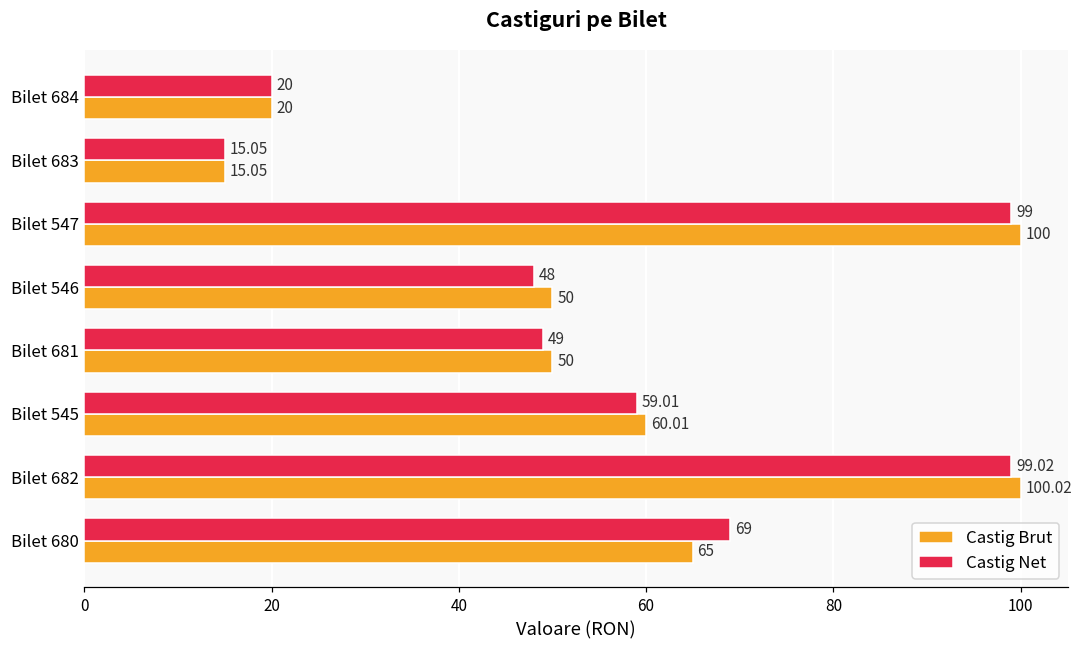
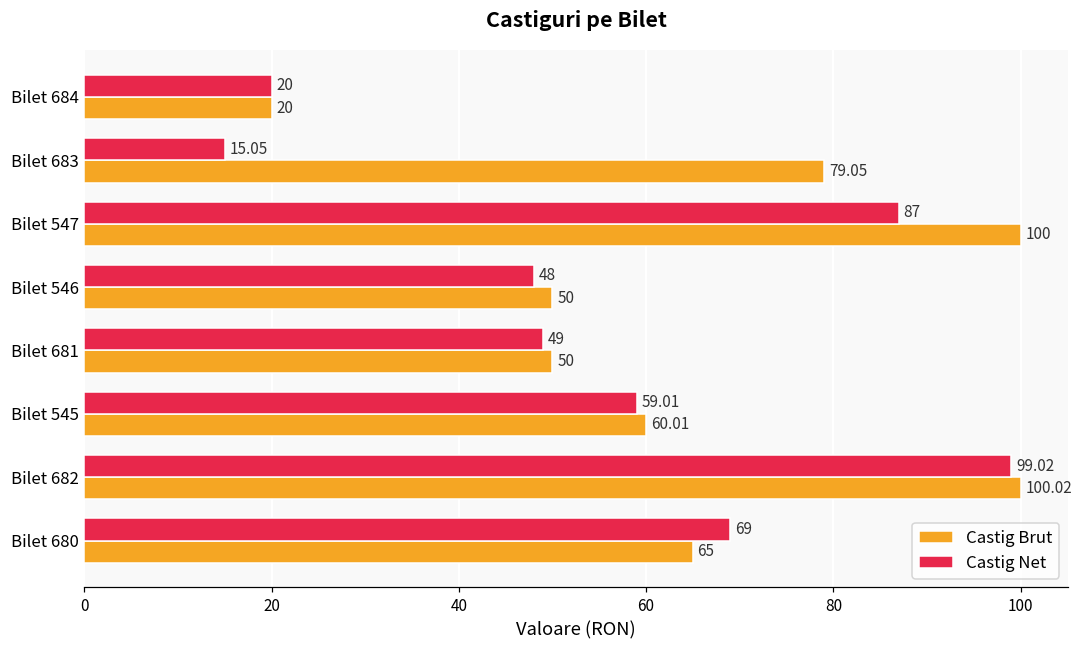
Castig Brut, Bilet 683: 15.05 -> 79.05
Castig Net, Bilet 547: 99 -> 87
